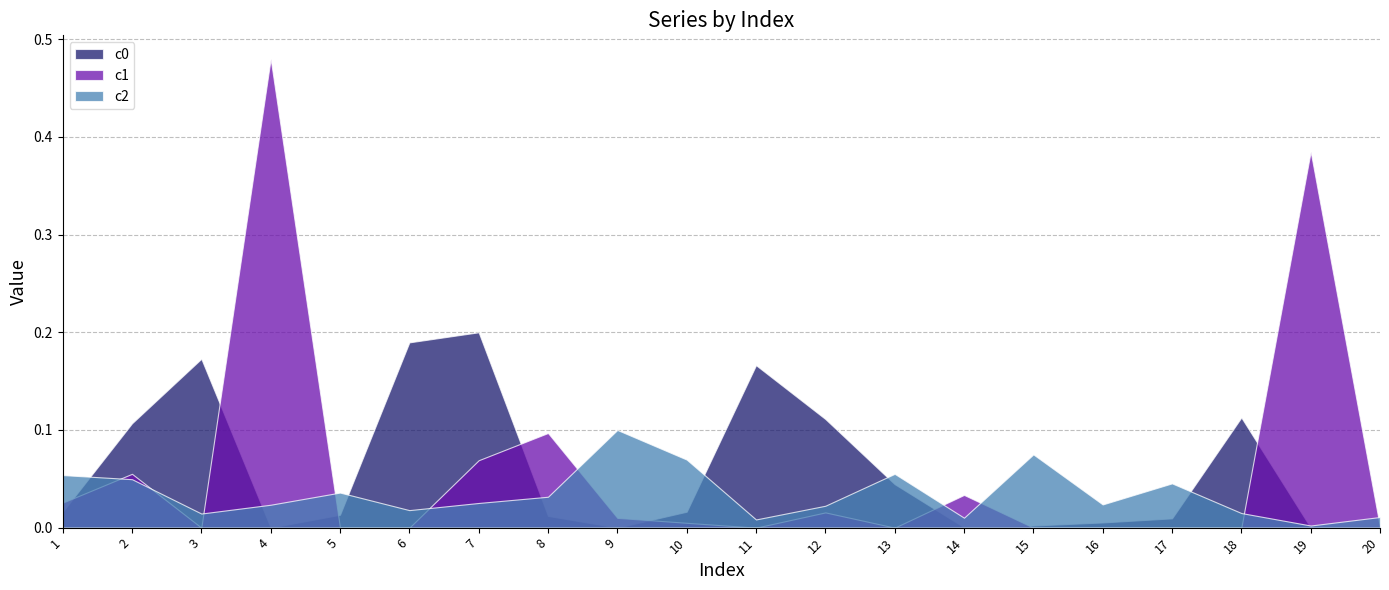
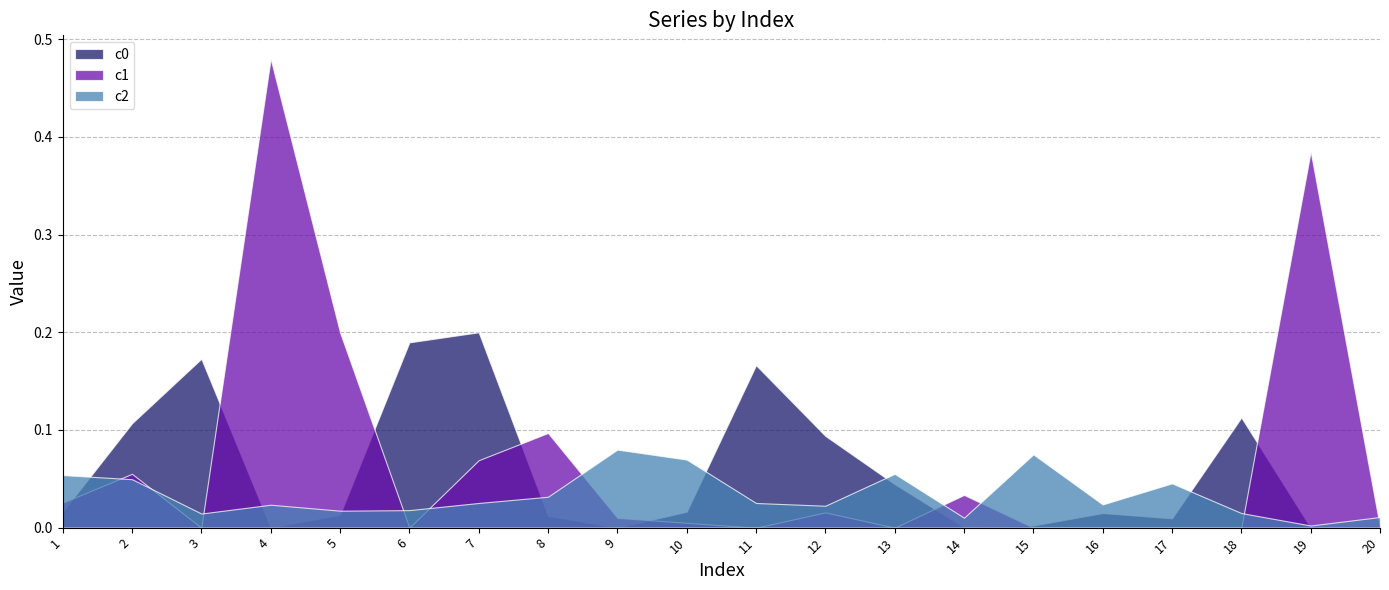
c1, 5: 0.0 -> 0.2
c2, 5: 0.04 -> 0.02
c2, 9: 0.10 -> 0.08
c2, 11: 0.01 -> 0.03
c0, 12: 0.11 -> 0.09
c0, 16: 0.005 -> 0.015
